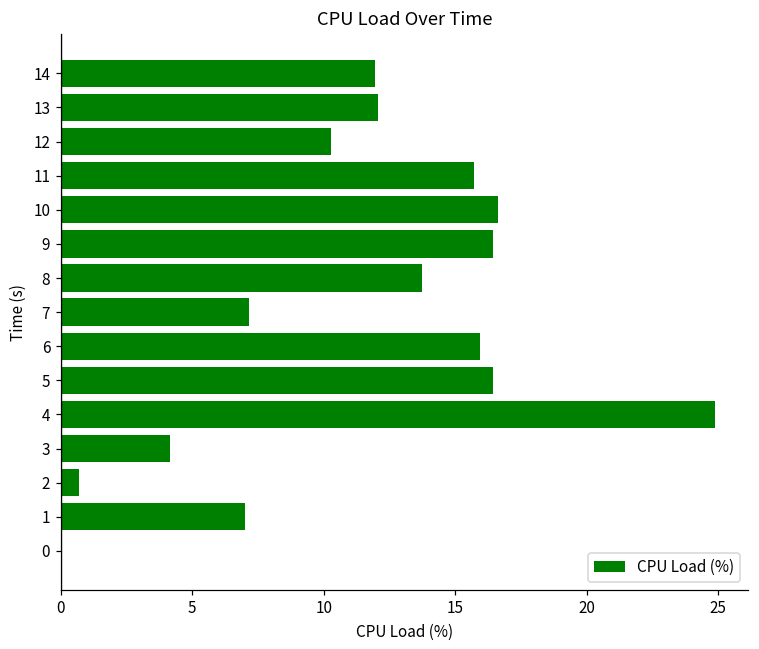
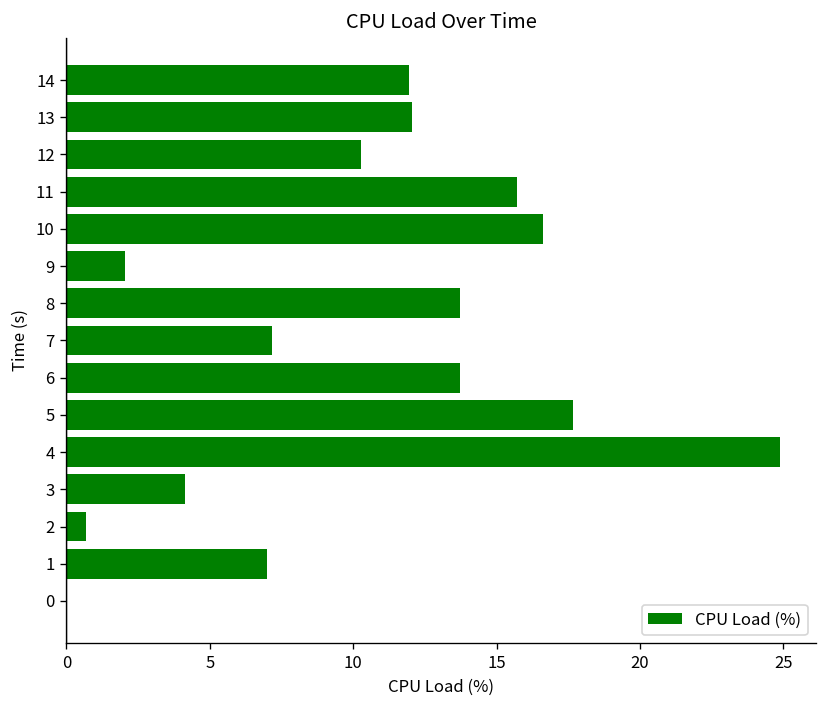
9: 16.4 -> 2.1
6: 15.9 -> 13.7
5: 16.4 -> 17.7
